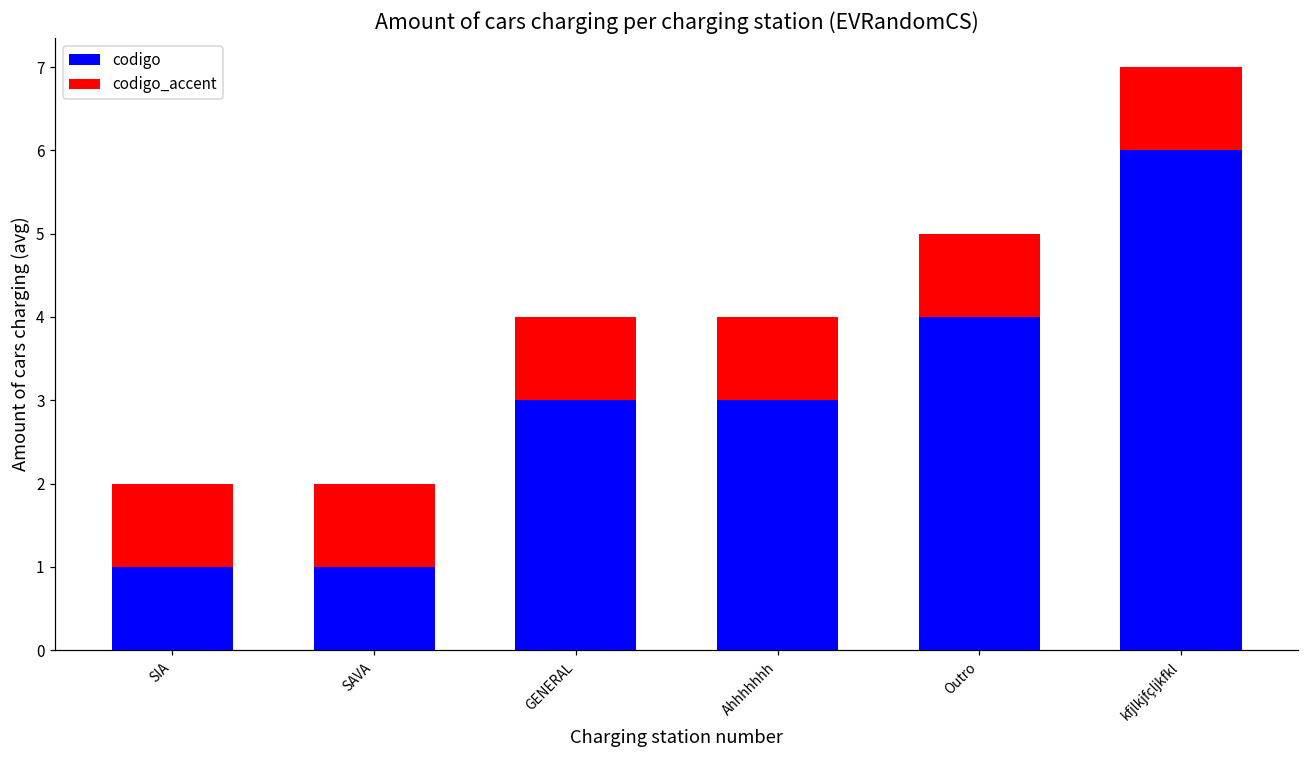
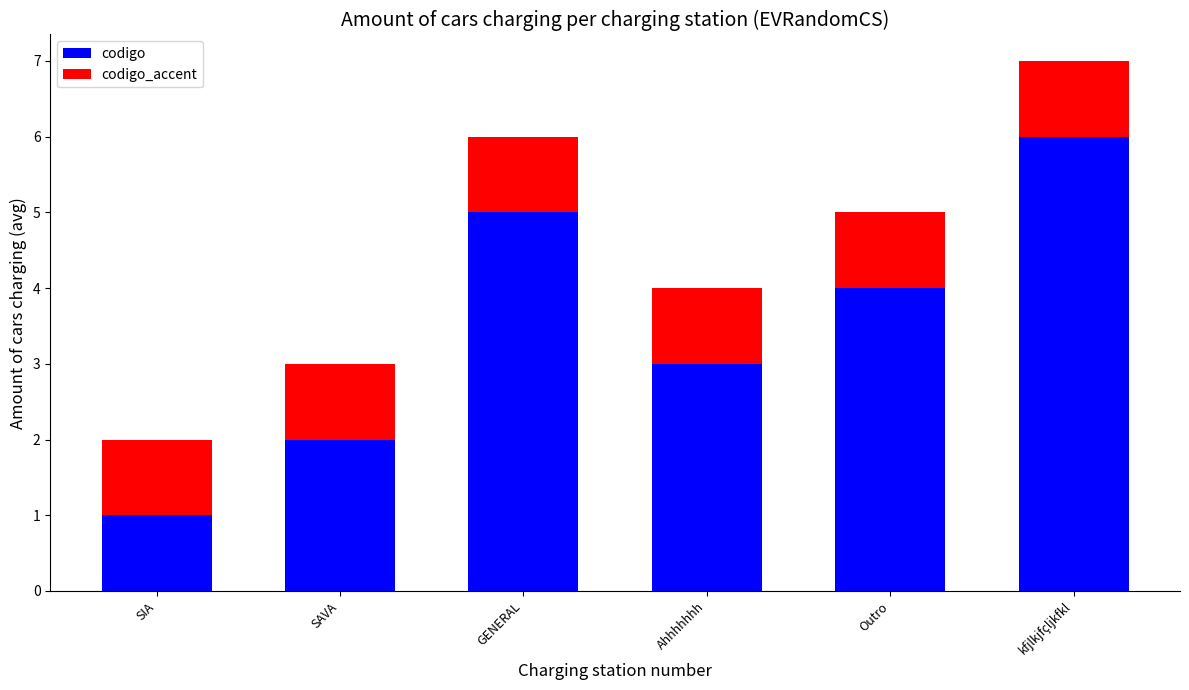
codigo, SAVA: 1.0 -> 2.0
codigo, GENERAL: 3.0 -> 5.0
